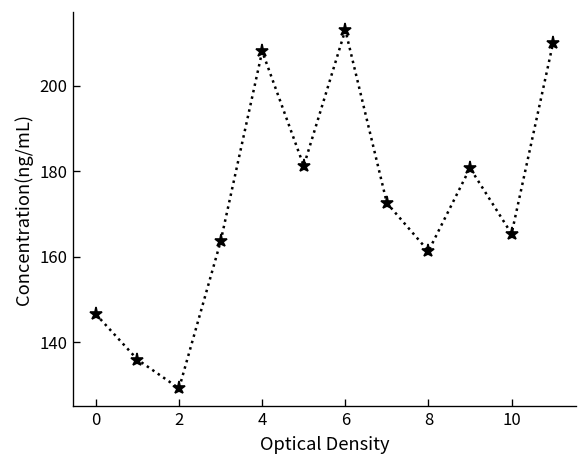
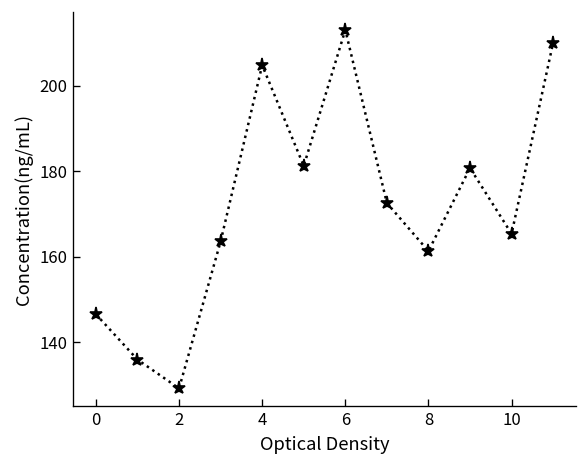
4: 208 -> 205
